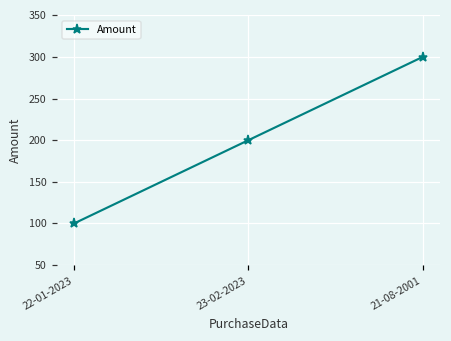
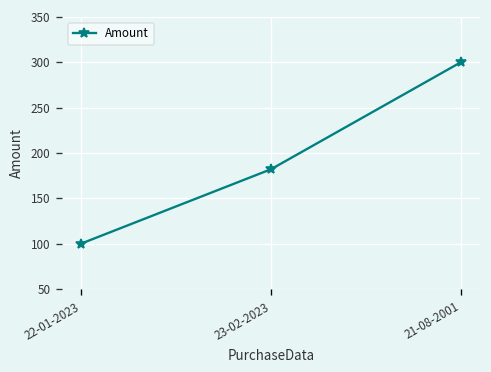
23-02-2023: 200 -> 180
